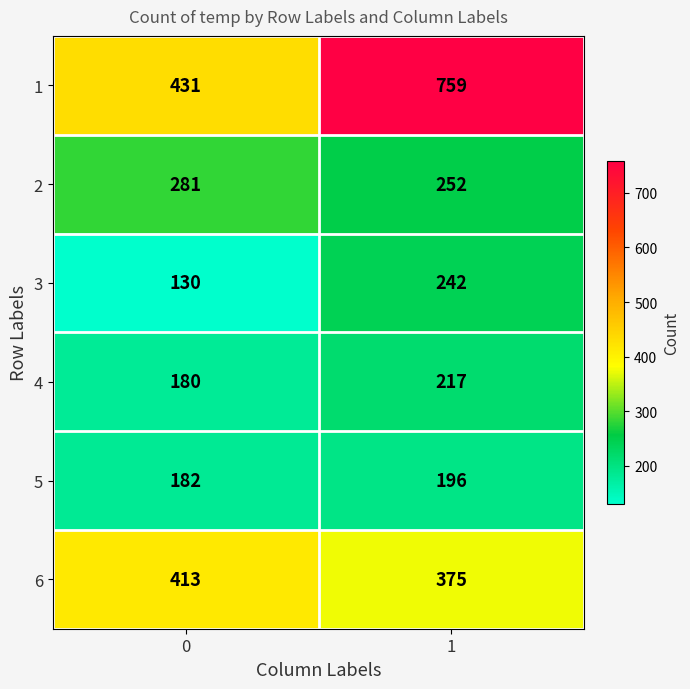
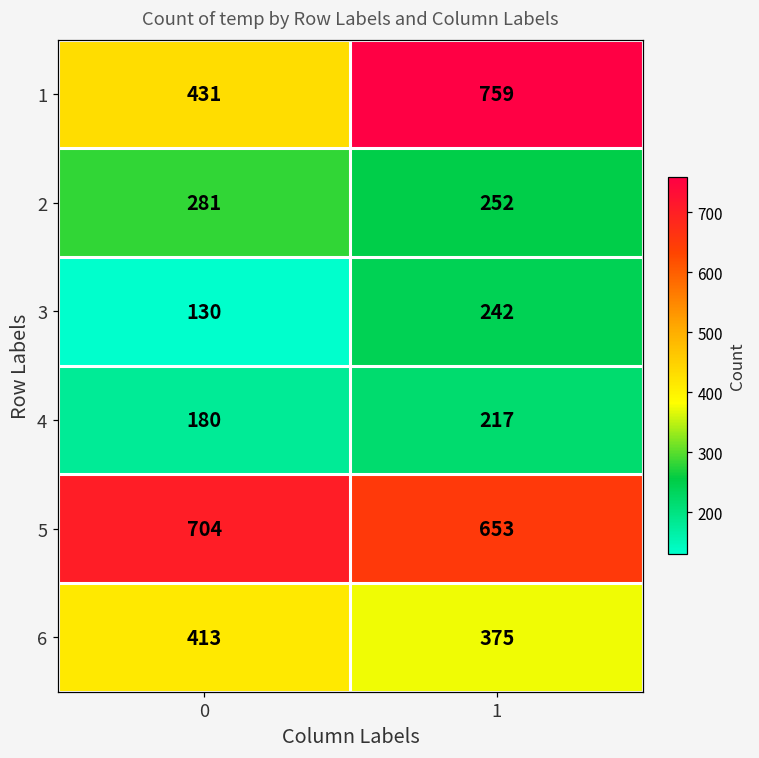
5, 0: 182 -> 704
5, 1: 196 -> 653
